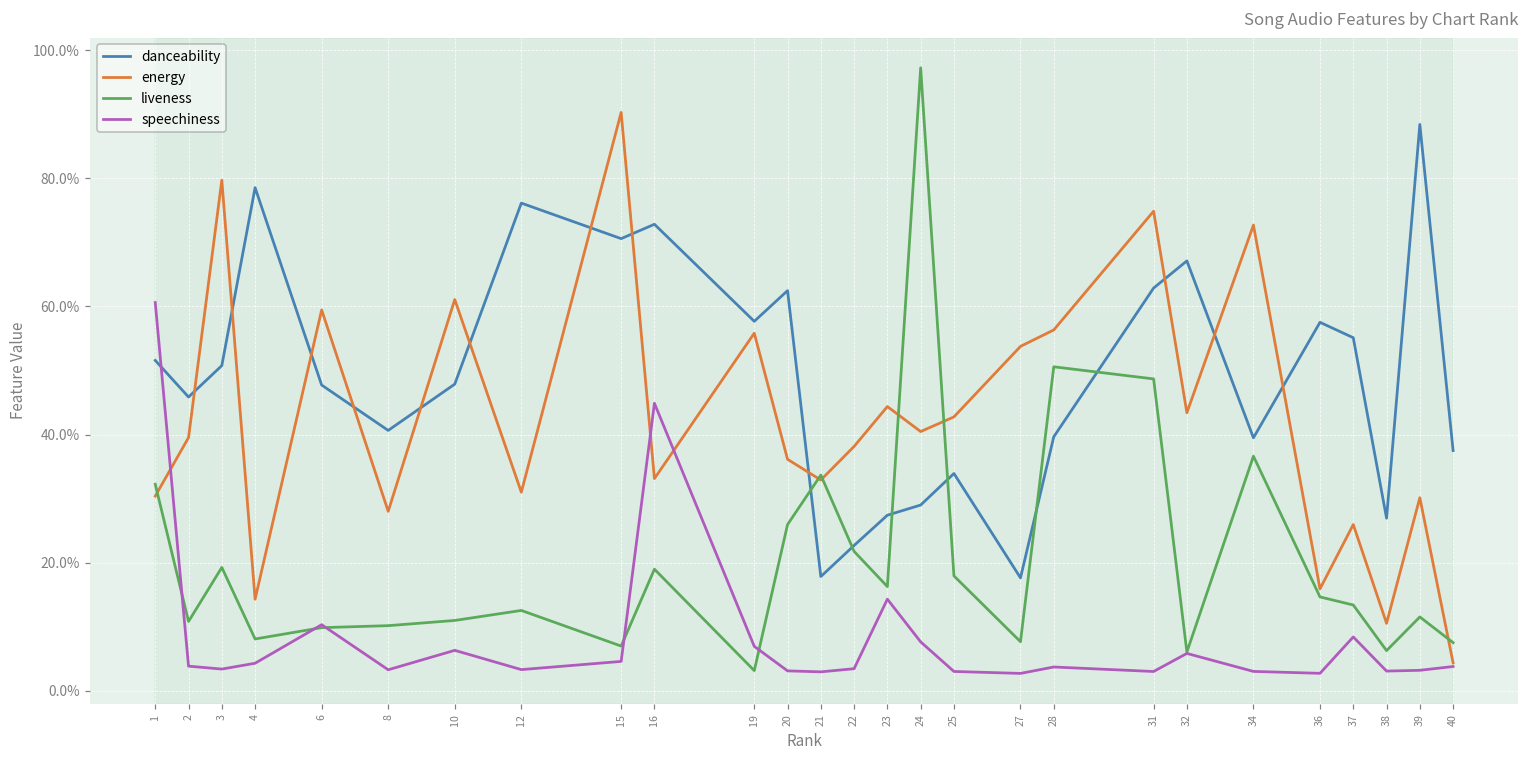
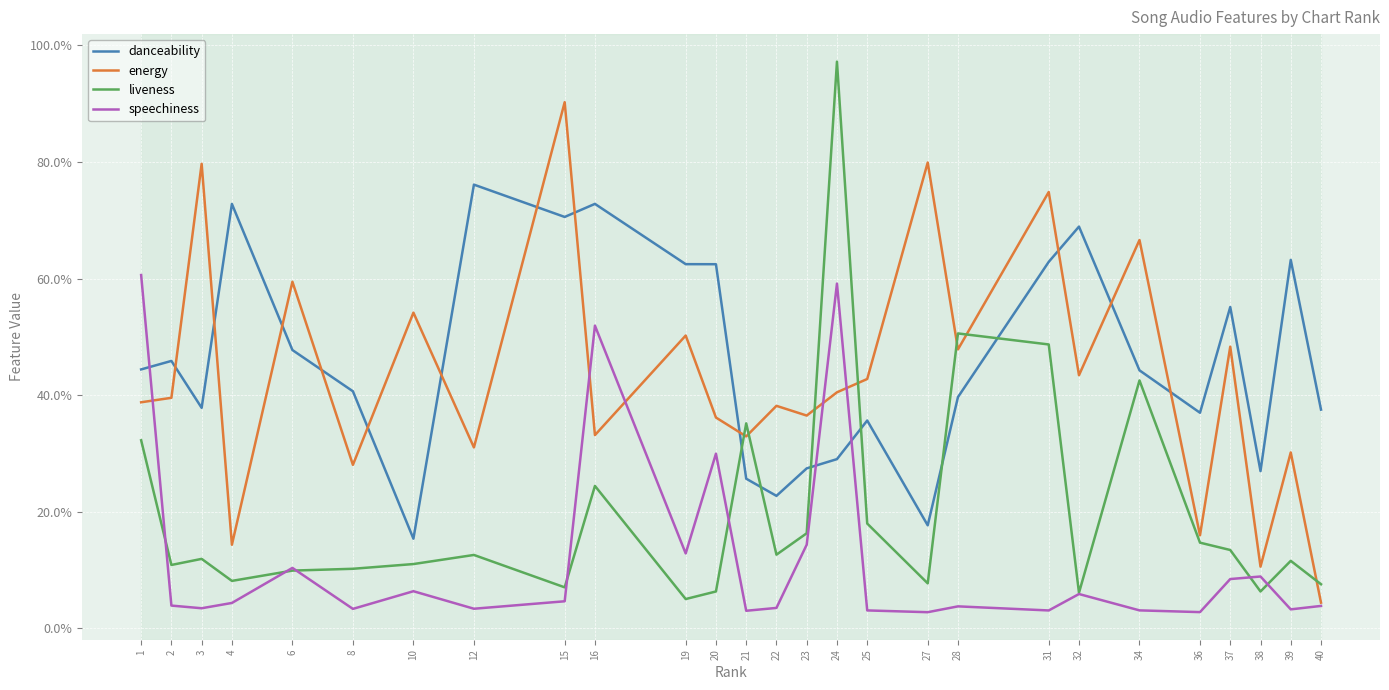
danceability, 1: 52% -> 44%
energy, 1: 30% -> 39%
danceability, 3: 51% -> 38%
liveness, 3: 19% -> 12%
danceability, 4: 79% -> 73%
danceability, 10: 48% -> 15%
energy, 10: 61% -> 54%
liveness, 16: 19% -> 24%
speechiness, 16: 45% -> 52%
danceability, 19: 58% -> 62%
energy, 19: 56% -> 50%
liveness, 19: 3% -> 5%
speechiness, 19: 7% -> 13%
liveness, 20: 26% -> 6%
speechiness, 20: 3% -> 30%
danceability, 21: 18% -> 26%
liveness, 21: 34% -> 35%
liveness, 22: 22% -> 13%
energy, 23: 44% -> 36%
speechiness, 24: 8% -> 59%
danceability, 25: 34% -> 36%
energy, 27: 54% -> 80%
energy, 28: 56% -> 48%
danceability, 32: 67% -> 69%
danceability, 34: 39% -> 44%
energy, 34: 73% -> 67%
liveness, 34: 37% -> 43%
danceability, 36: 58% -> 37%
energy, 37: 26% -> 48%
speechiness, 38: 3% -> 9%
danceability, 39: 88% -> 63%
